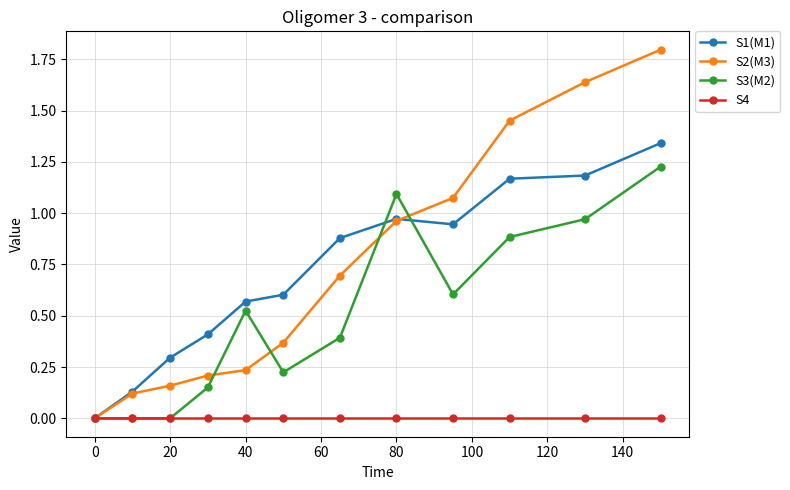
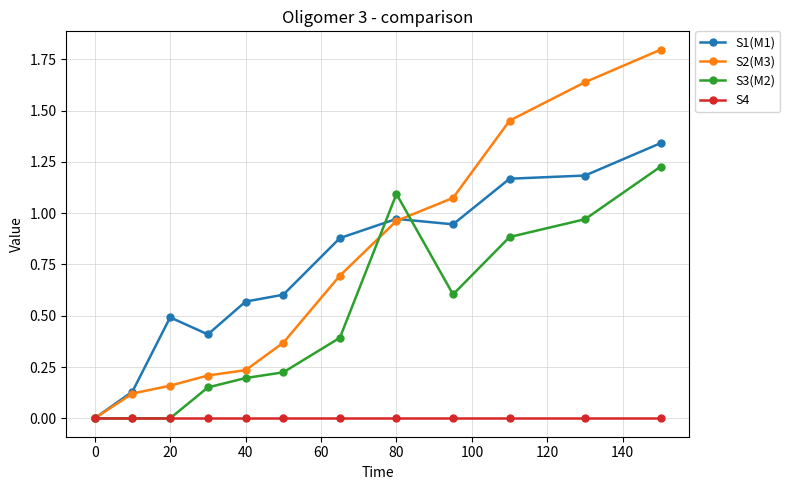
S1(M1), 20: 0.30 -> 0.49
S3(M2), 40: 0.52 -> 0.20
